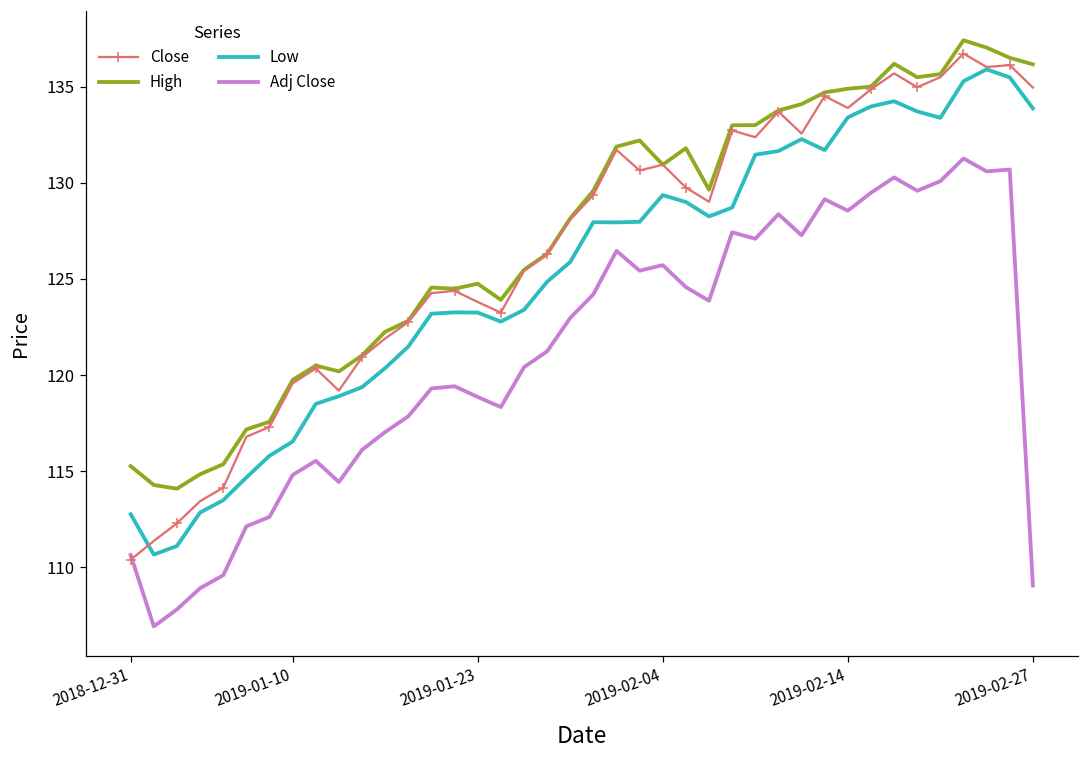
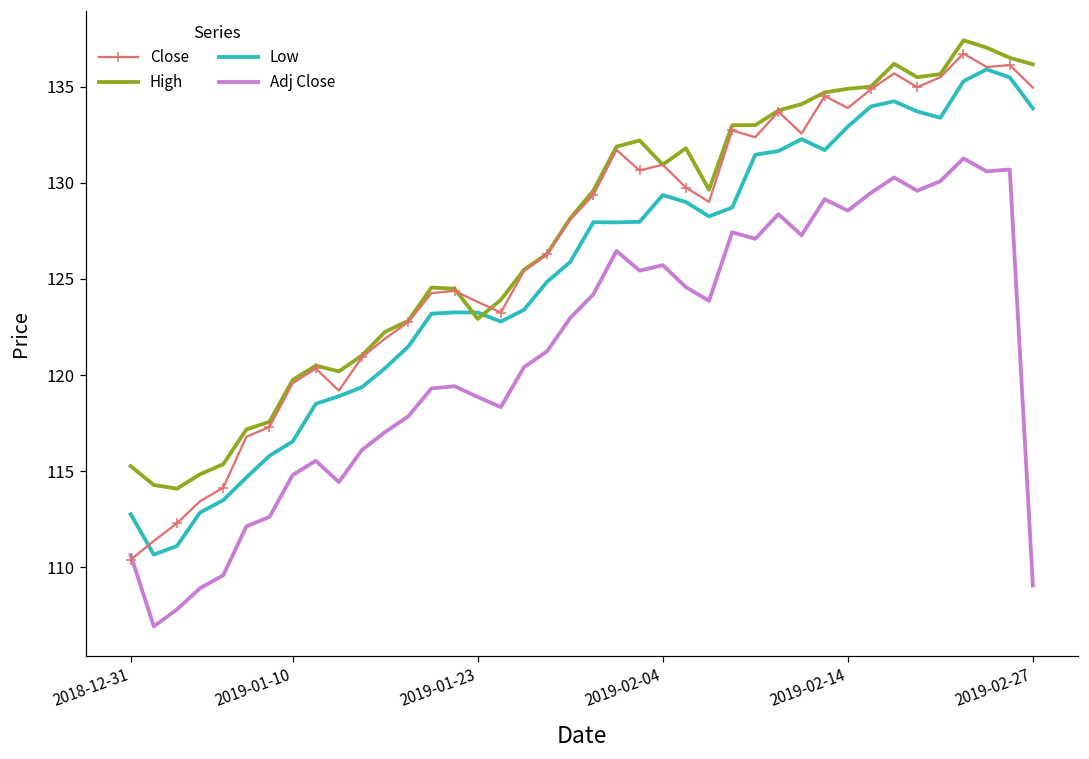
High, 2019-01-23: 124.8 -> 122.9
Low, 2019-02-14: 133.4 -> 132.9
